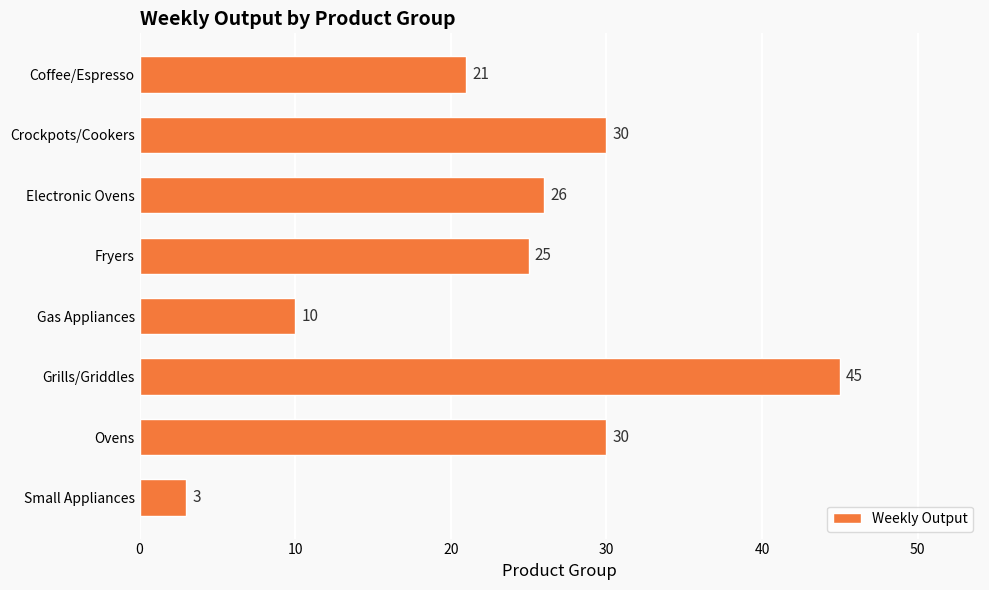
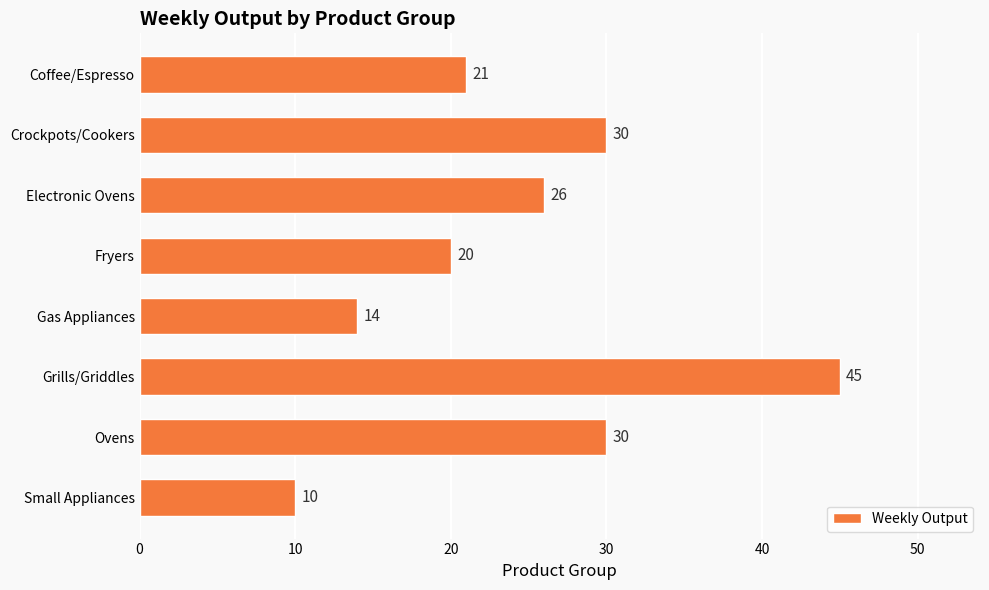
Fryers: 25 -> 20
Gas Appliances: 10 -> 14
Small Appliances: 3 -> 10
